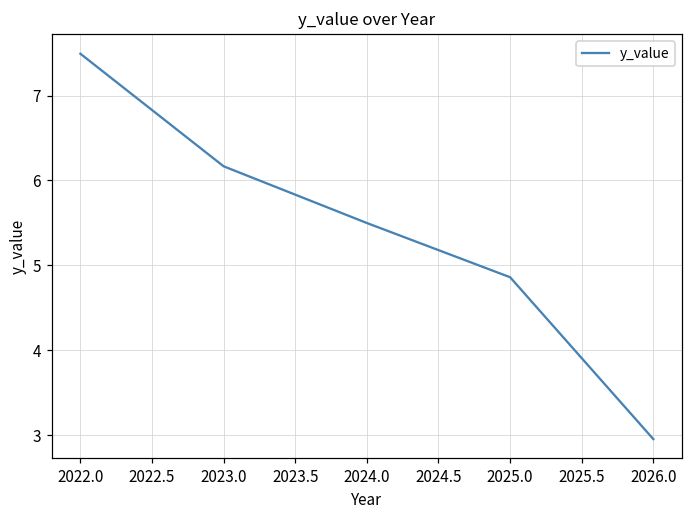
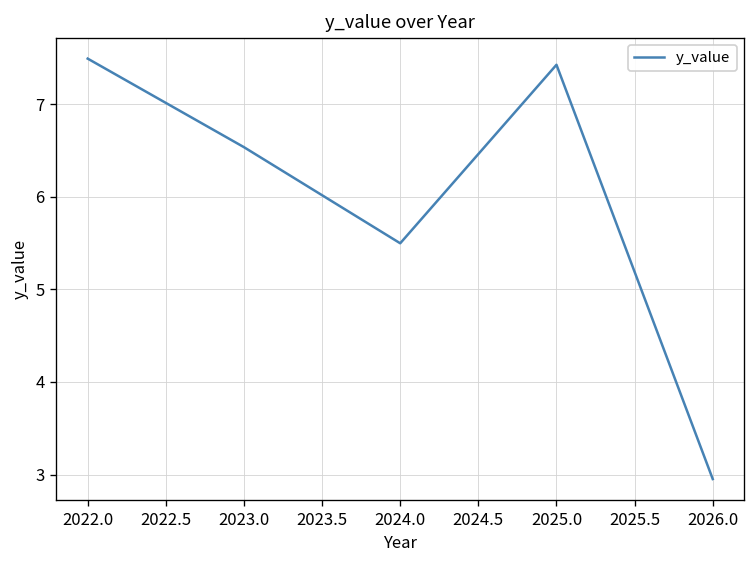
2023.0: 6.2 -> 6.5
2025.0: 4.9 -> 7.4
